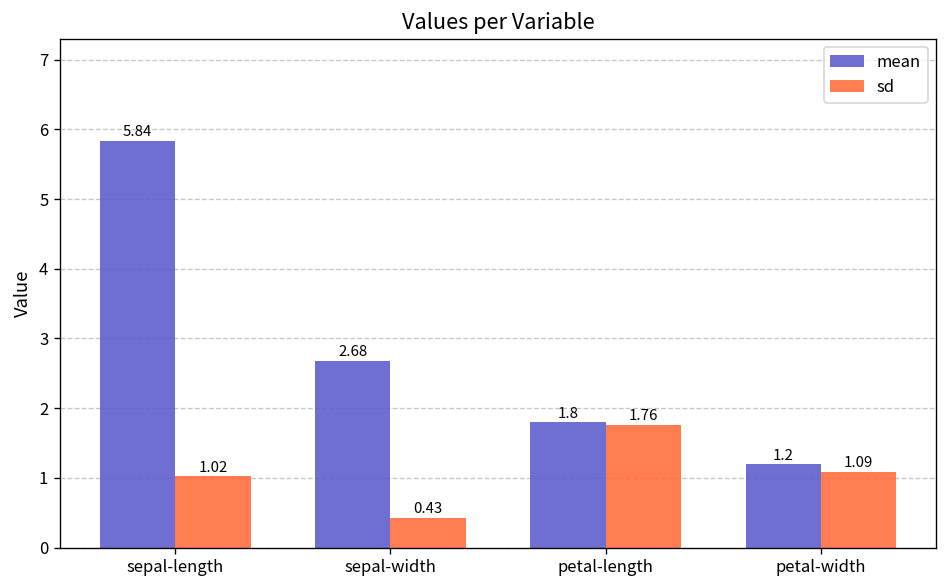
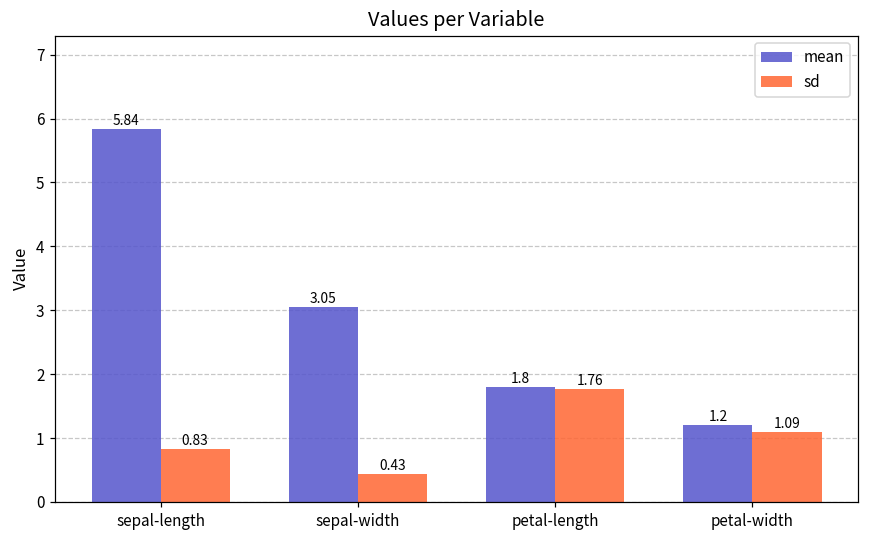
sd, sepal-length: 1.02 -> 0.83
mean, sepal-width: 2.68 -> 3.05
